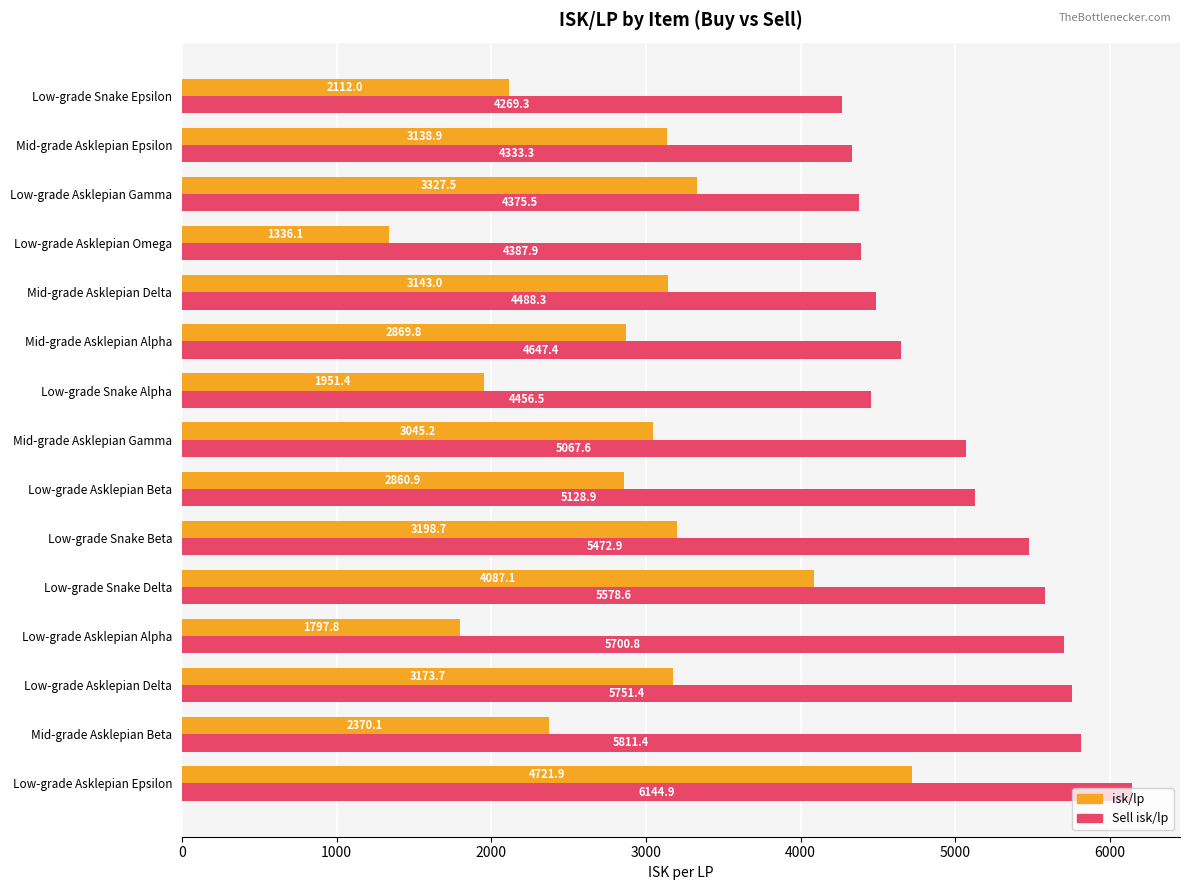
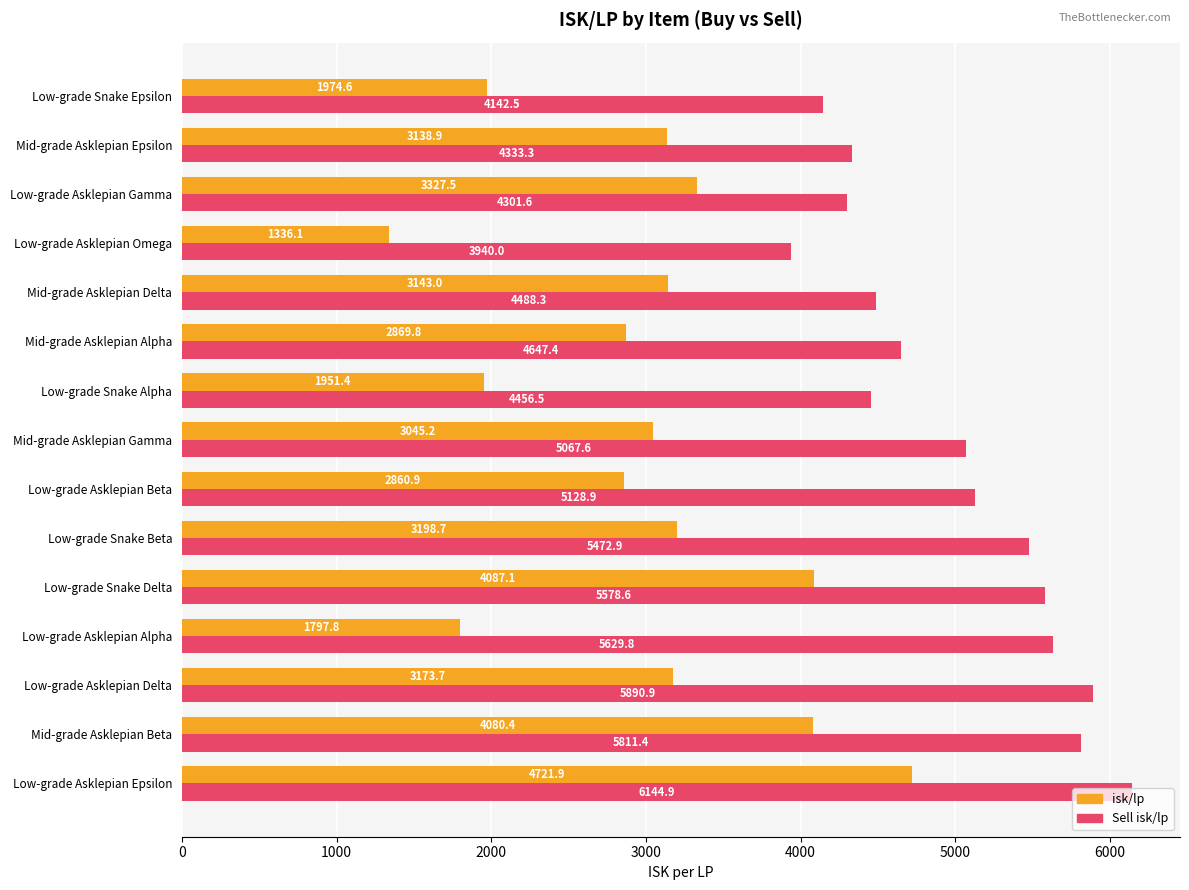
isk/lp, Low-grade Snake Epsilon: 2112.0 -> 1974.6
Sell isk/lp, Low-grade Snake Epsilon: 4269.3 -> 4142.5
Sell isk/lp, Low-grade Asklepian Gamma: 4375.5 -> 4301.6
Sell isk/lp, Low-grade Asklepian Omega: 4387.9 -> 3940.0
Sell isk/lp, Low-grade Asklepian Alpha: 5700.8 -> 5629.8
Sell isk/lp, Low-grade Asklepian Delta: 5751.4 -> 5890.9
isk/lp, Mid-grade Asklepian Beta: 2370.1 -> 4080.4
